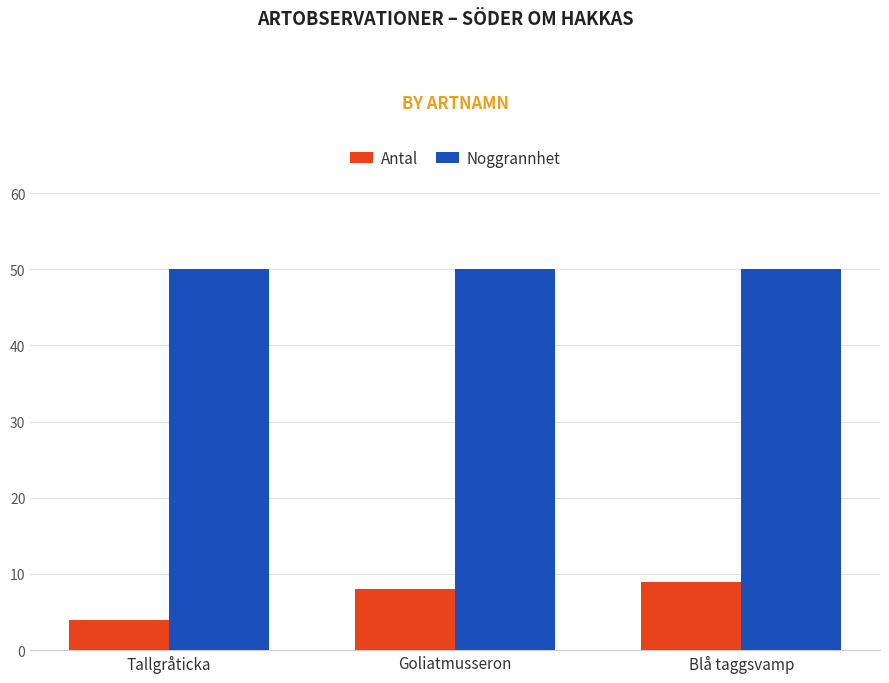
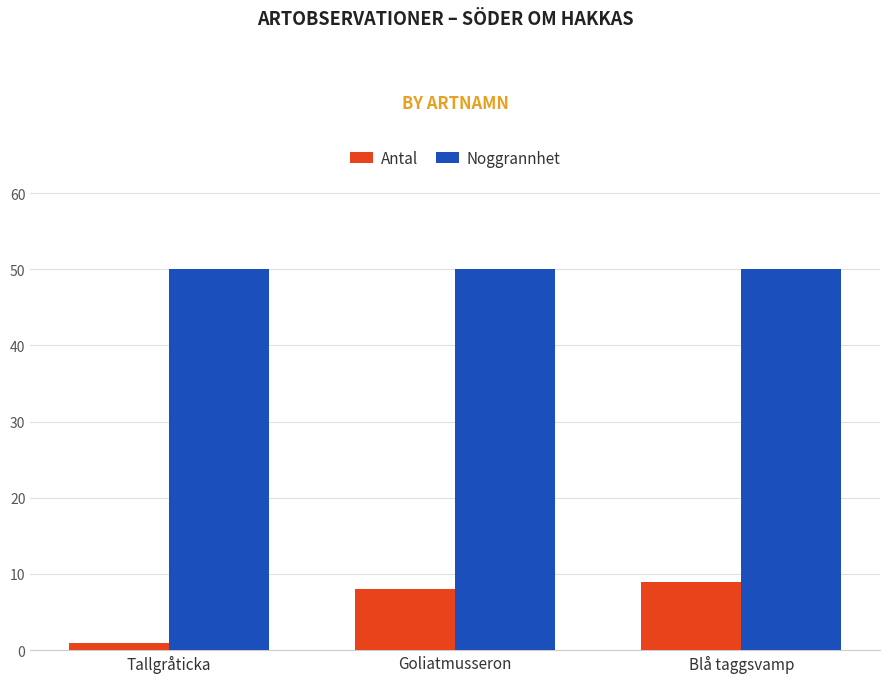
Antal, Tallgråticka: 4 -> 1
